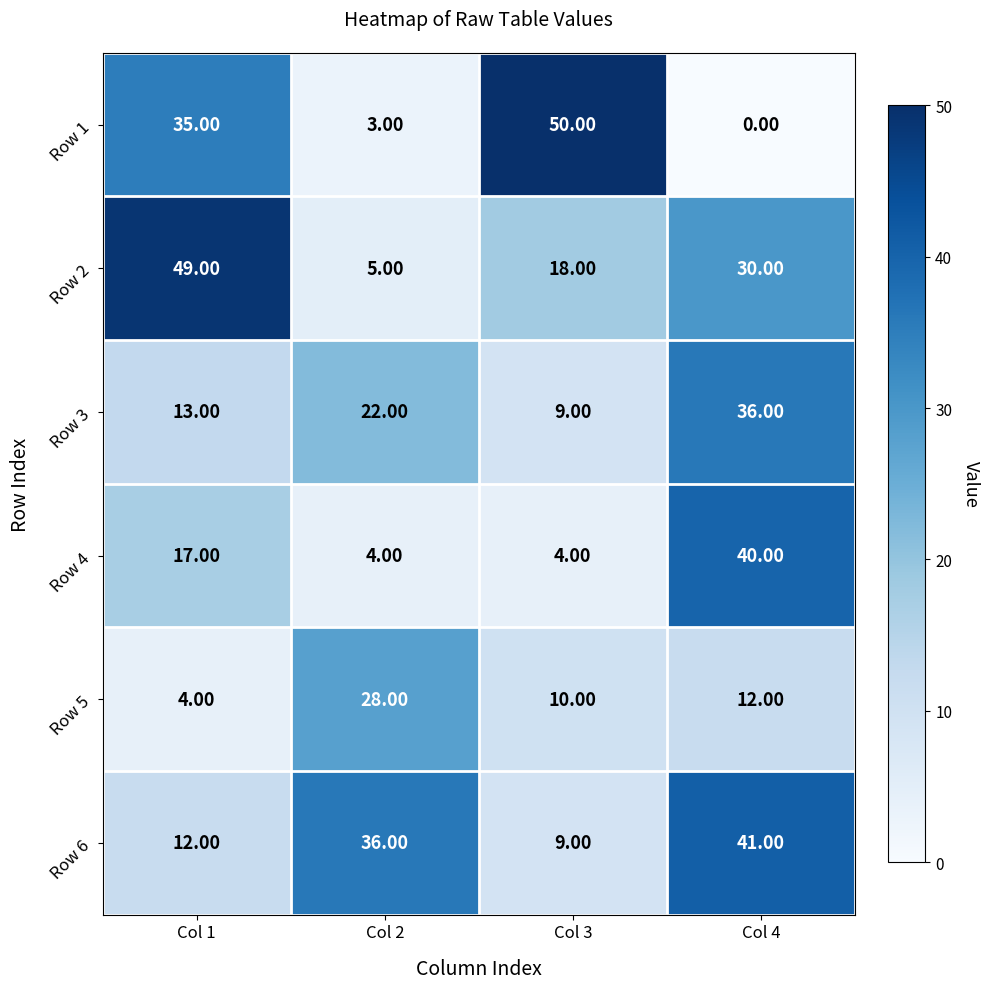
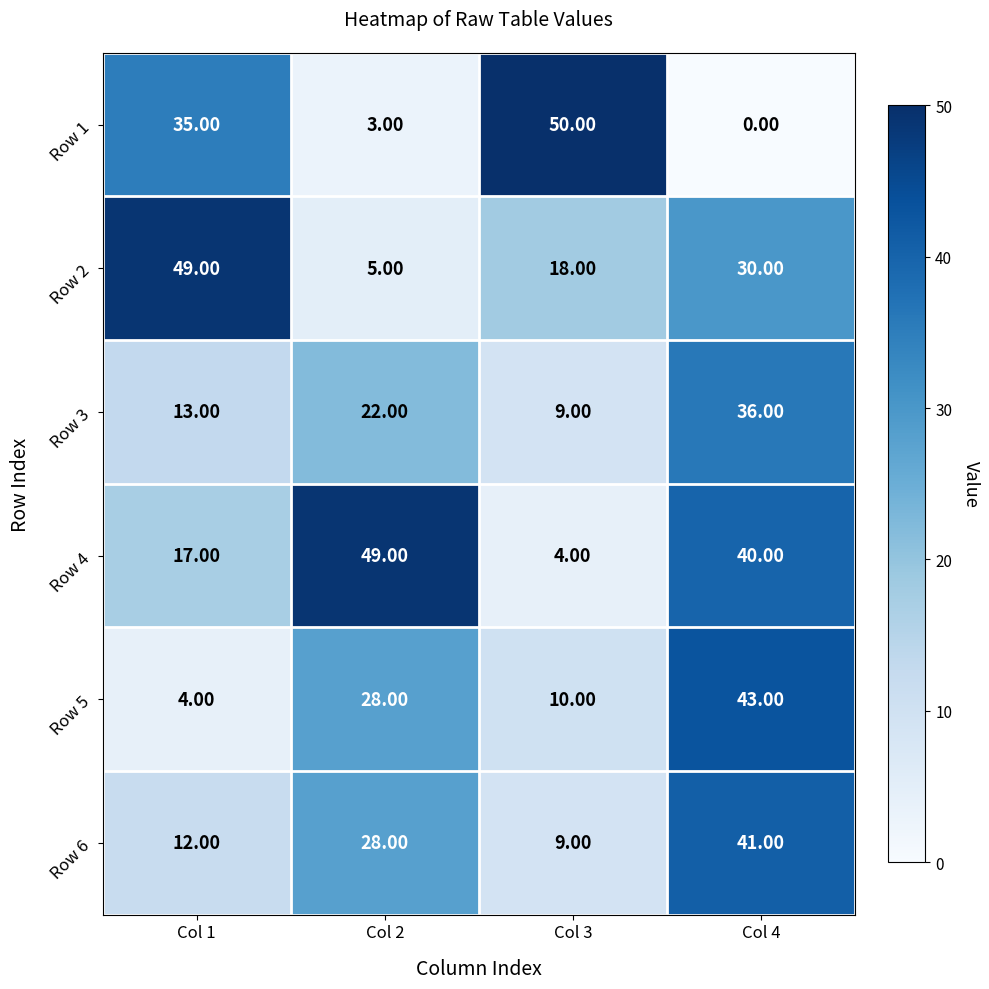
Row 4, Col 2: 4.00 -> 49.00
Row 5, Col 4: 12.00 -> 43.00
Row 6, Col 2: 36.00 -> 28.00
